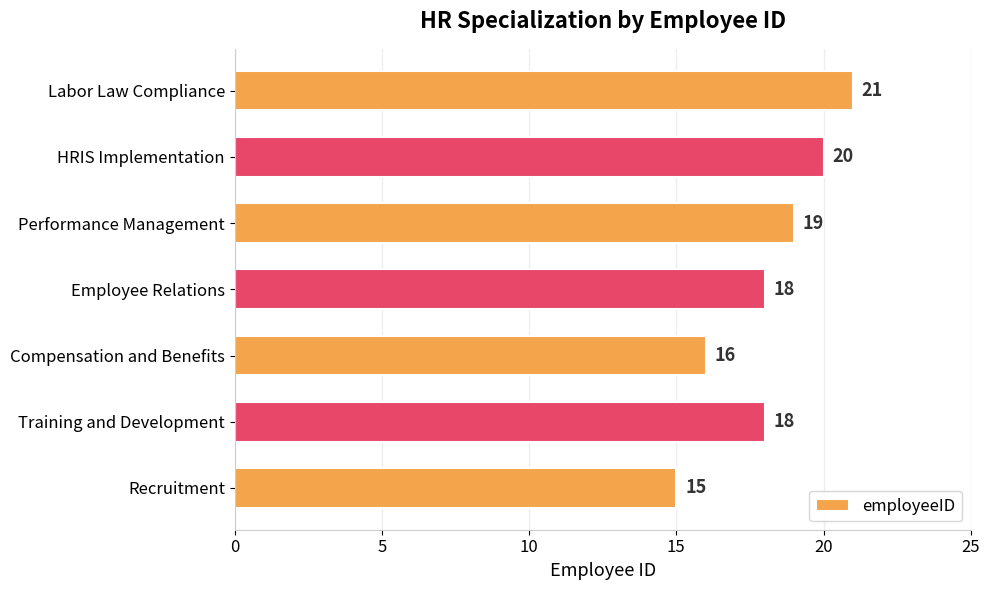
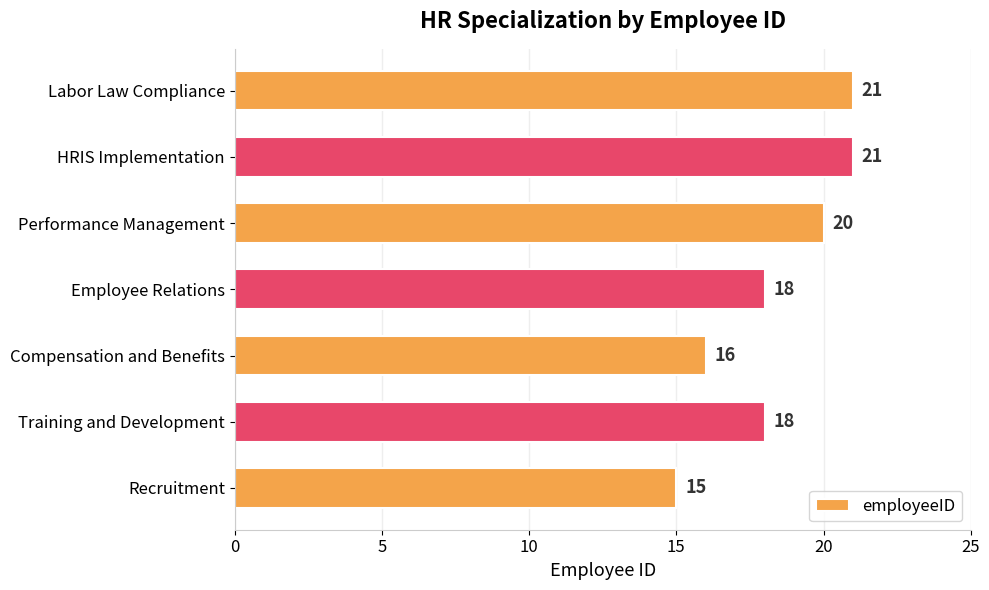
HRIS Implementation: 20 -> 21
Performance Management: 19 -> 20
